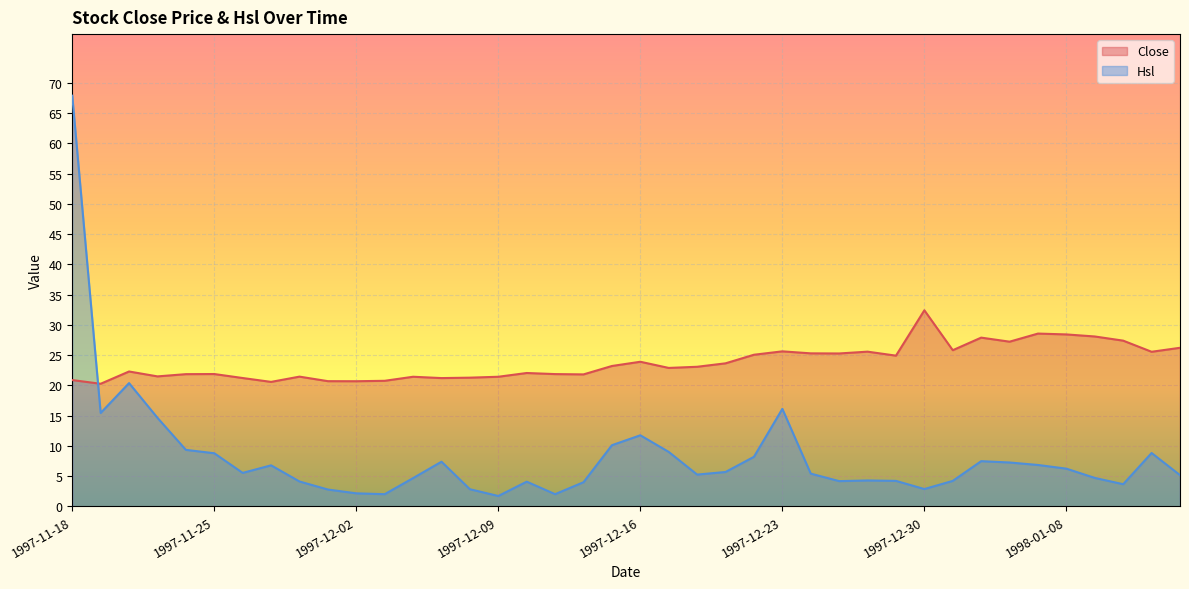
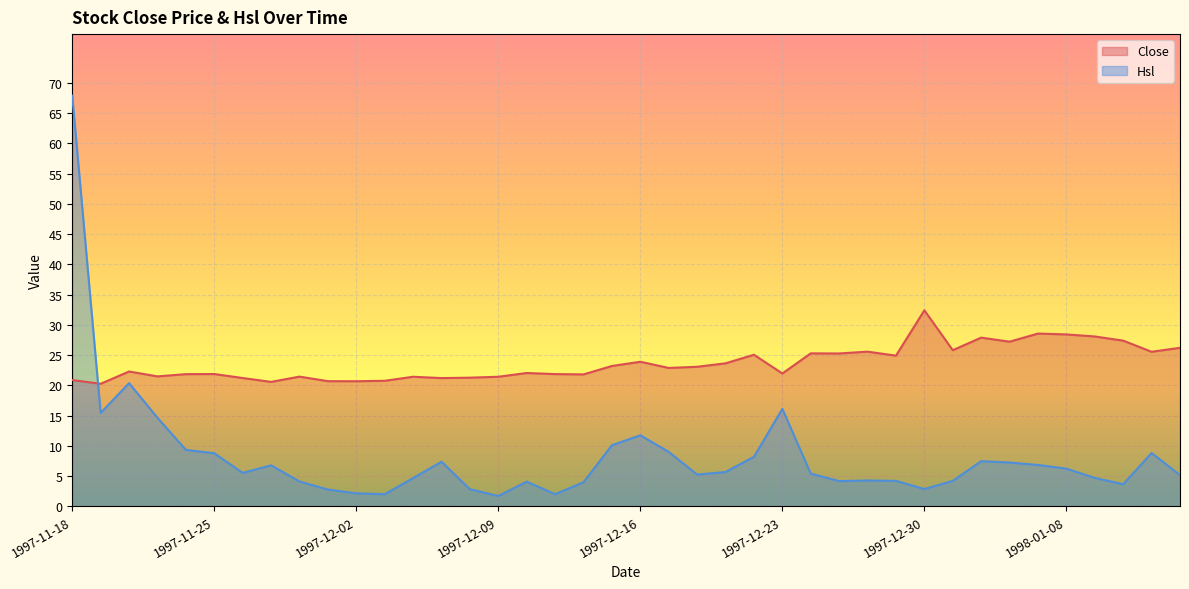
Close, 1997-12-23: 26 -> 22
